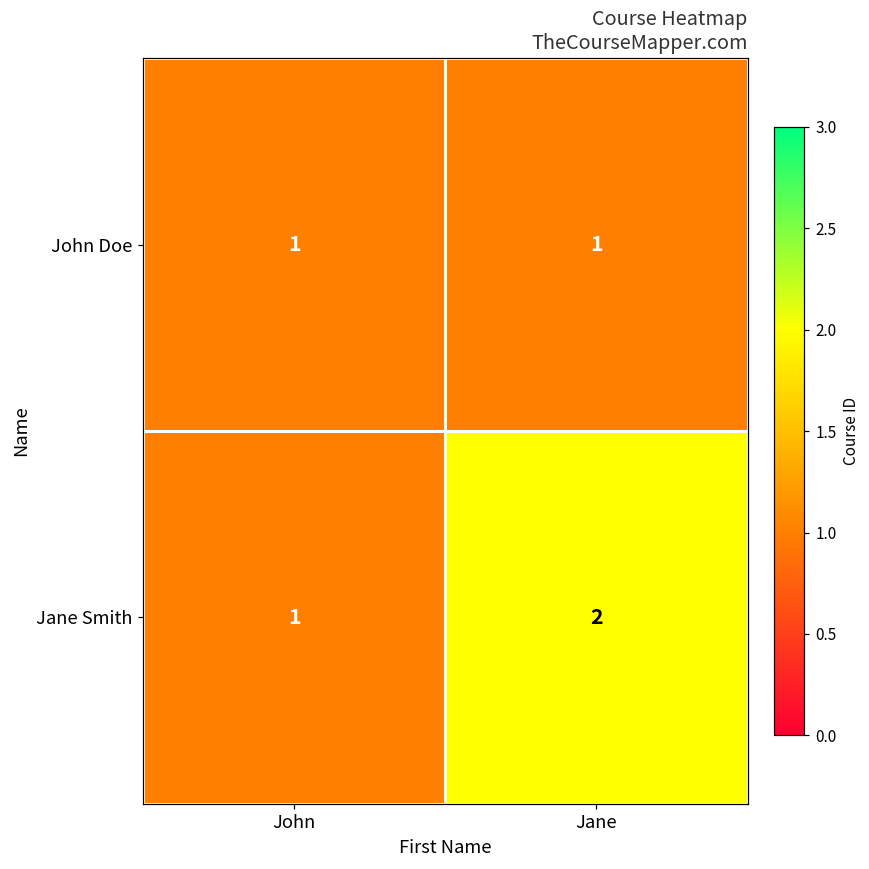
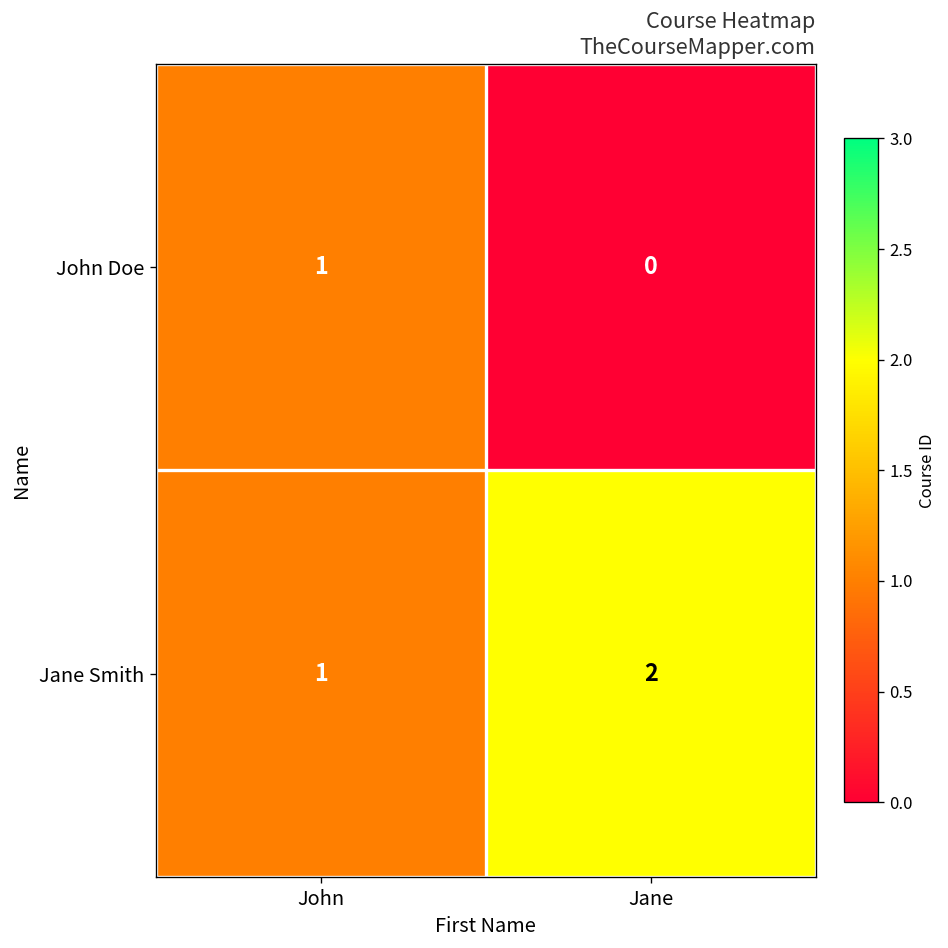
John Doe, Jane: 1 -> 0
